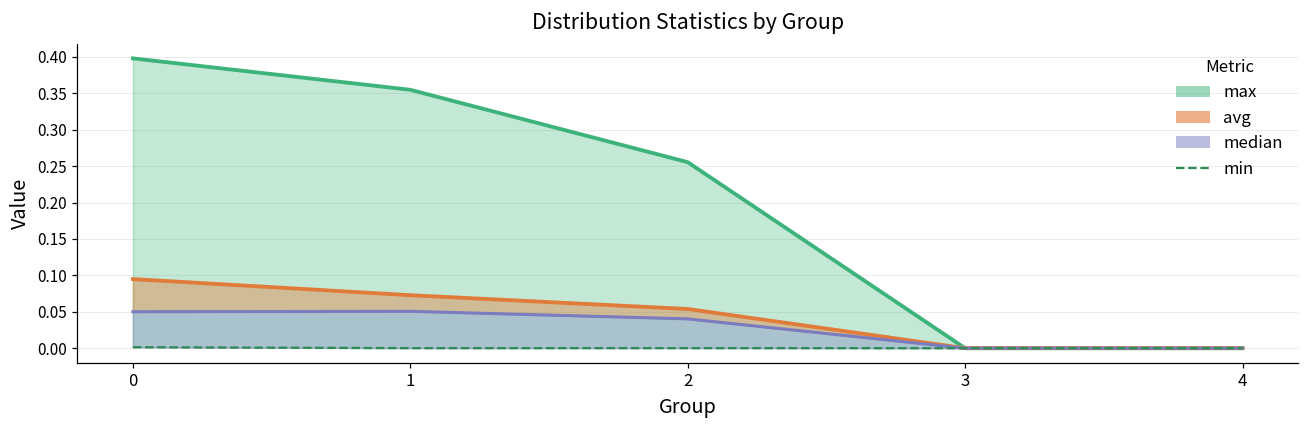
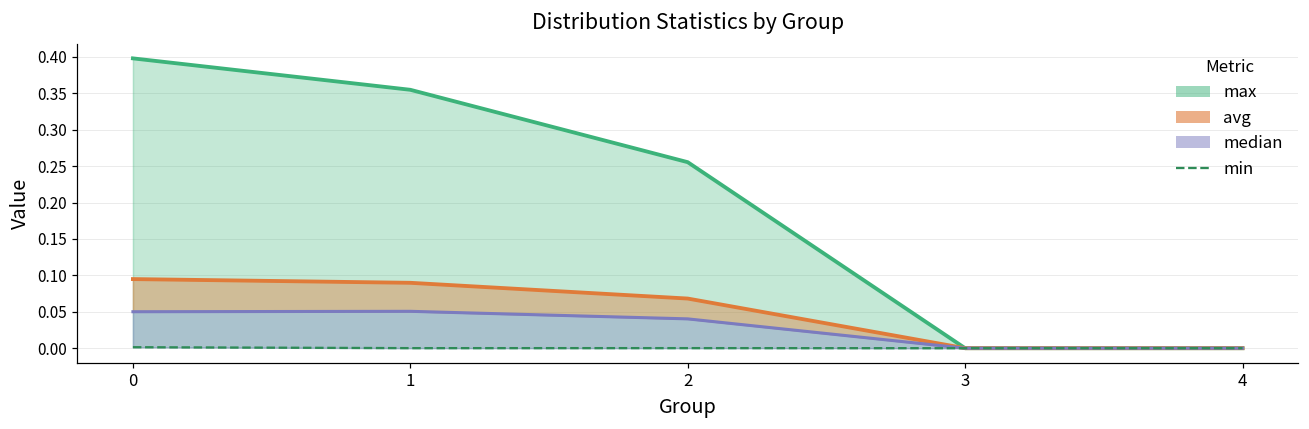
avg, 1: 0.07 -> 0.09
avg, 2: 0.05 -> 0.07
